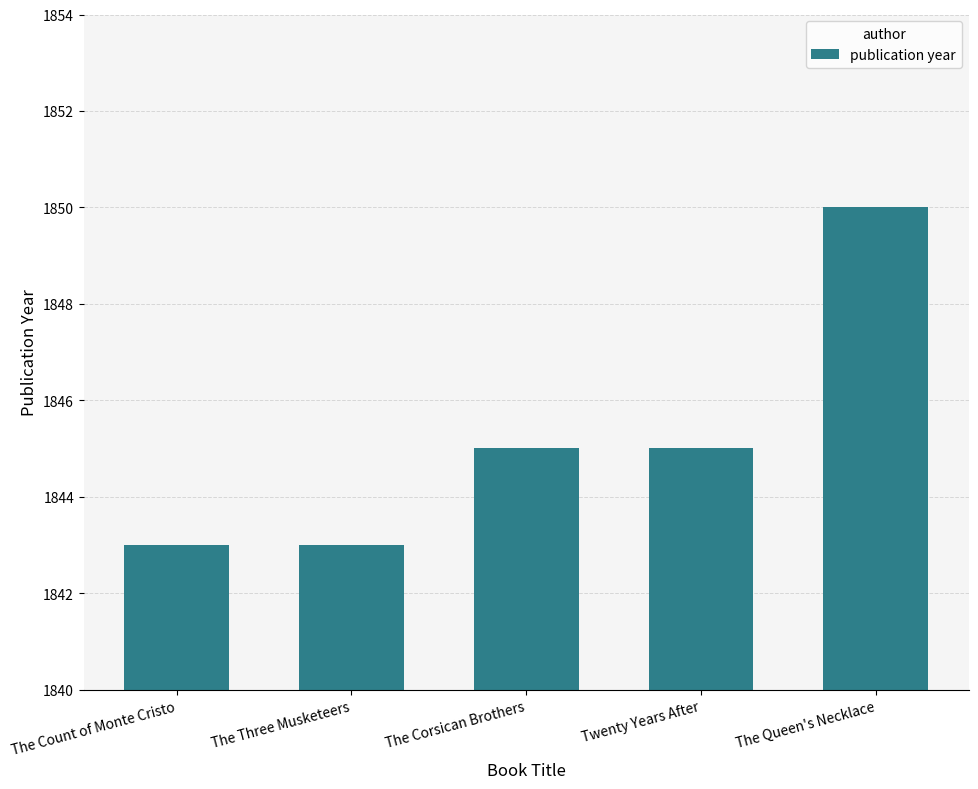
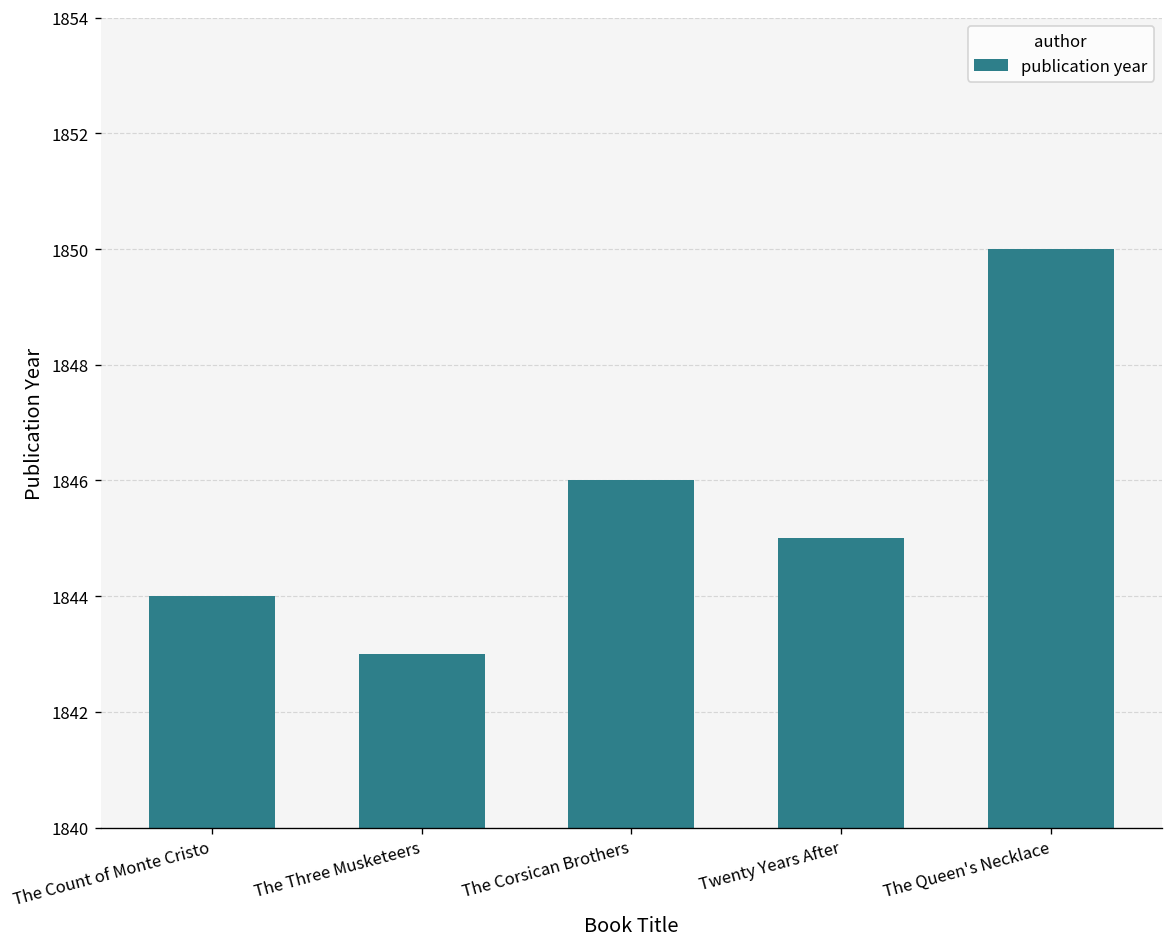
The Count of Monte Cristo: 1843 -> 1844
The Corsican Brothers: 1845 -> 1846
